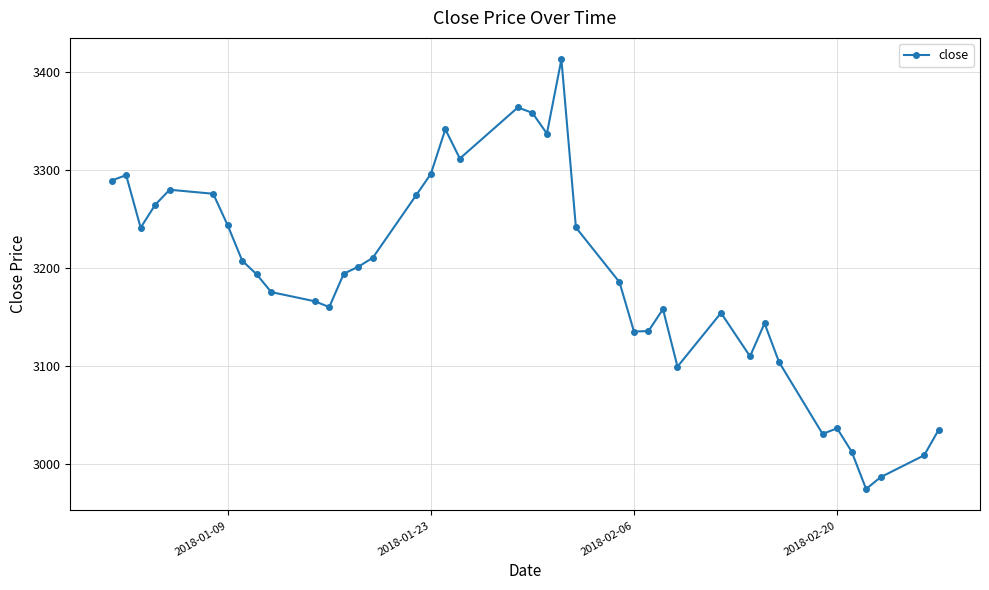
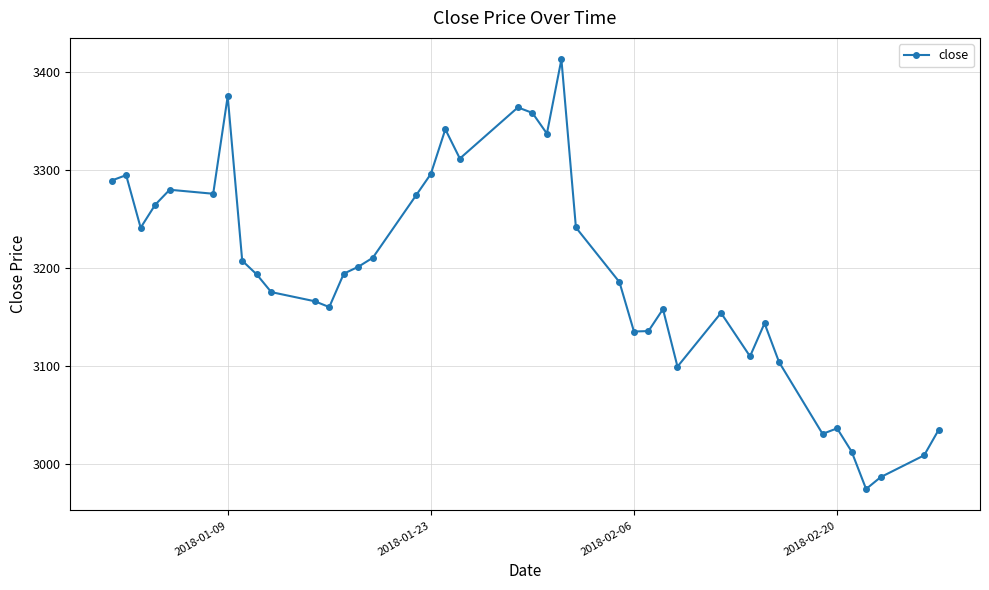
2018-01-09: 3240 -> 3380
